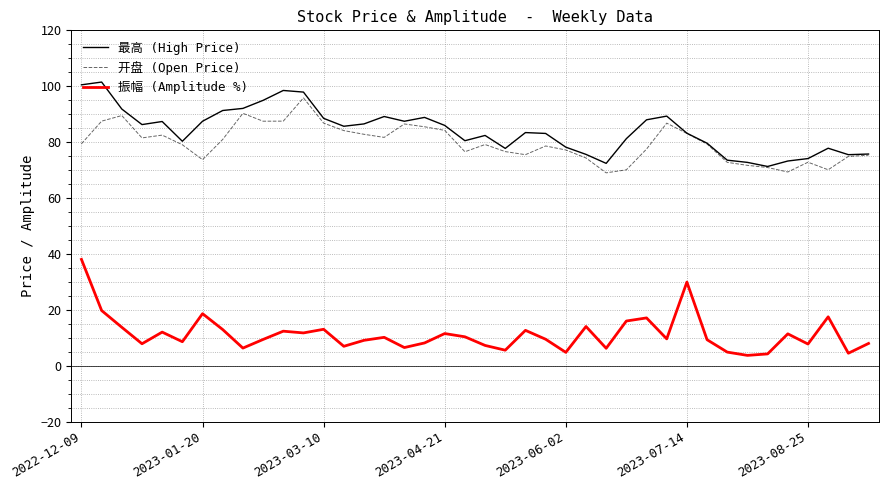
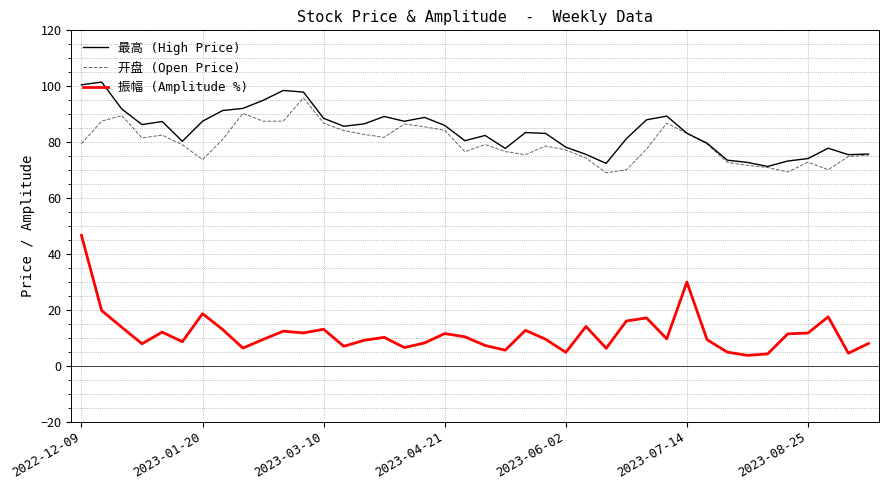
振幅 (Amplitude %), 2022-12-09: 38 -> 47
振幅 (Amplitude %), 2023-08-25: 8 -> 12
